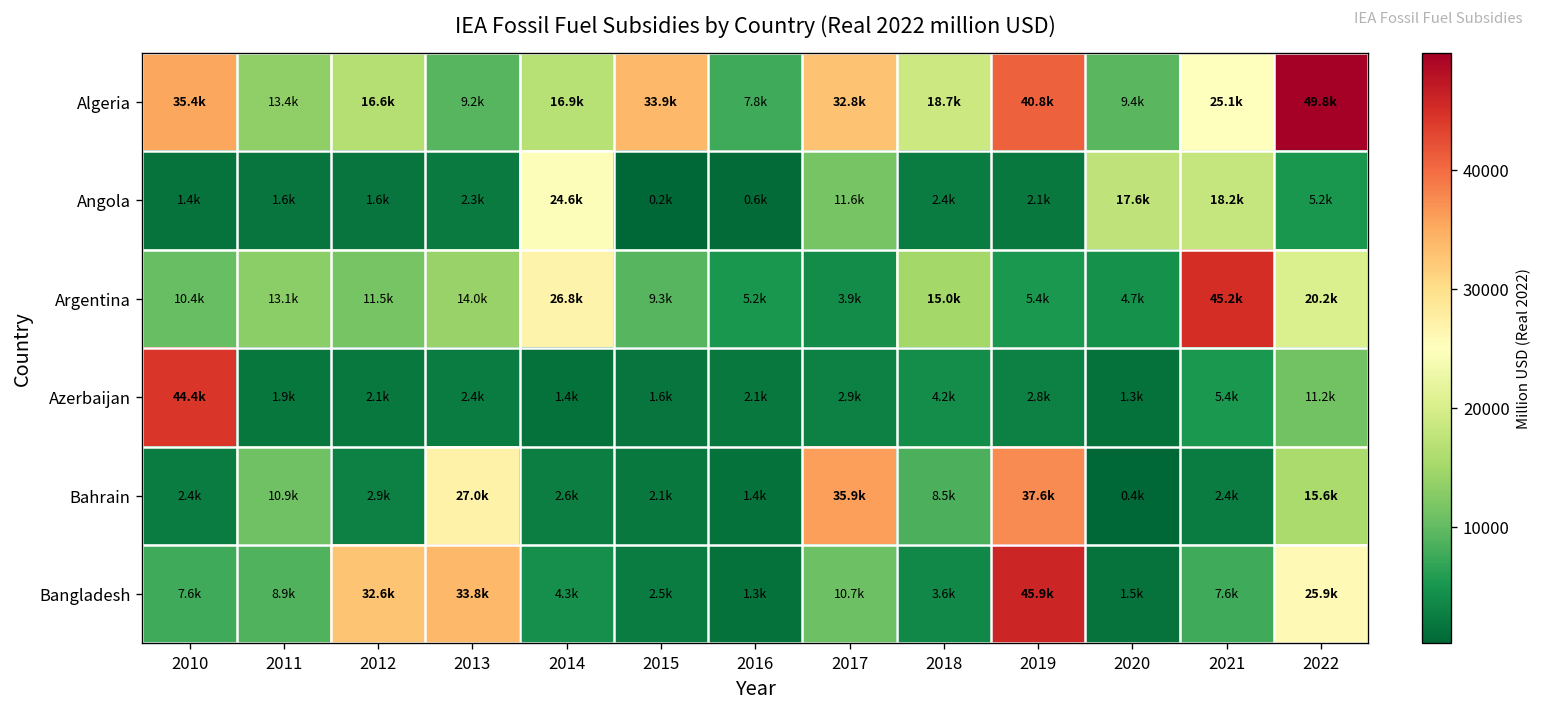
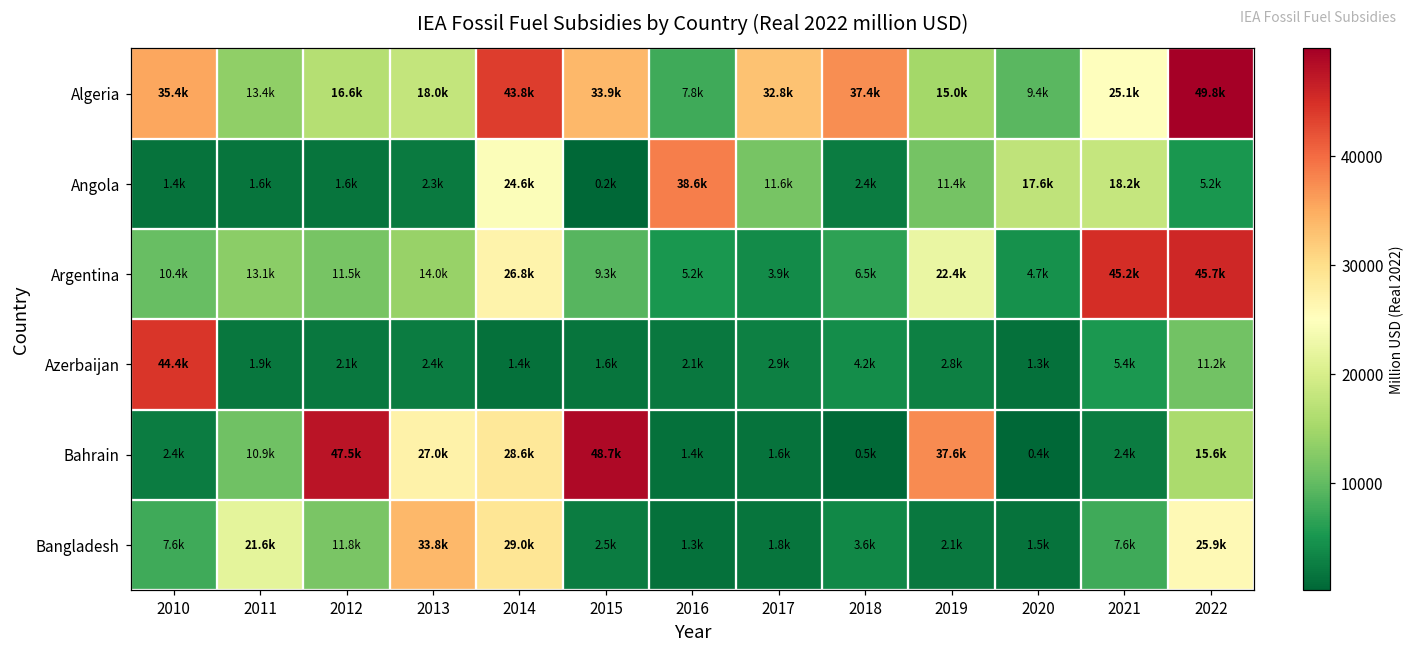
Algeria, 2013: 9.2k -> 18.0k
Algeria, 2014: 16.9k -> 43.8k
Algeria, 2018: 18.7k -> 37.4k
Algeria, 2019: 40.8k -> 15.0k
Angola, 2016: 0.6k -> 38.6k
Angola, 2019: 2.1k -> 11.4k
Argentina, 2018: 15.0k -> 6.5k
Argentina, 2019: 5.4k -> 22.4k
Argentina, 2022: 20.2k -> 45.7k
Bahrain, 2012: 2.9k -> 47.5k
Bahrain, 2014: 2.6k -> 28.6k
Bahrain, 2015: 2.1k -> 48.7k
Bahrain, 2017: 35.9k -> 1.6k
Bahrain, 2018: 8.5k -> 0.5k
Bangladesh, 2011: 8.9k -> 21.6k
Bangladesh, 2012: 32.6k -> 11.8k
Bangladesh, 2014: 4.3k -> 29.0k
Bangladesh, 2017: 10.7k -> 1.8k
Bangladesh, 2019: 45.9k -> 2.1k
